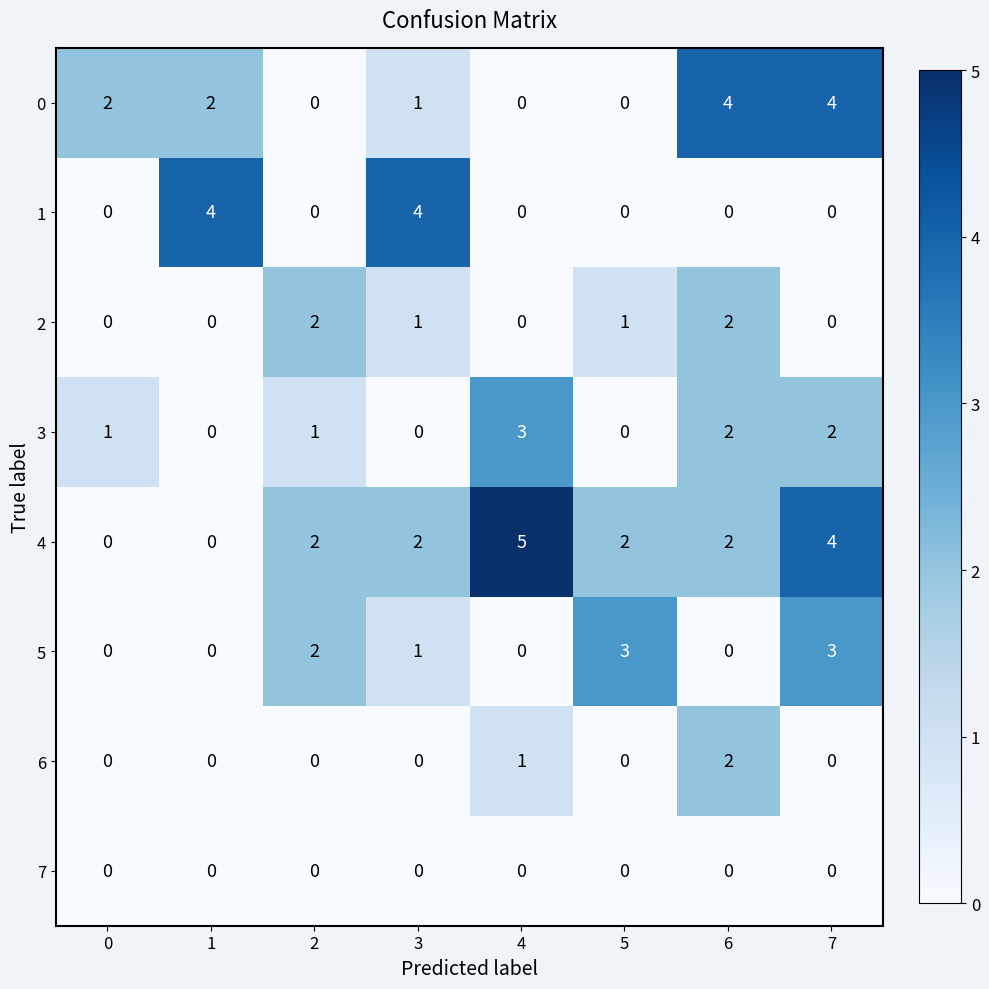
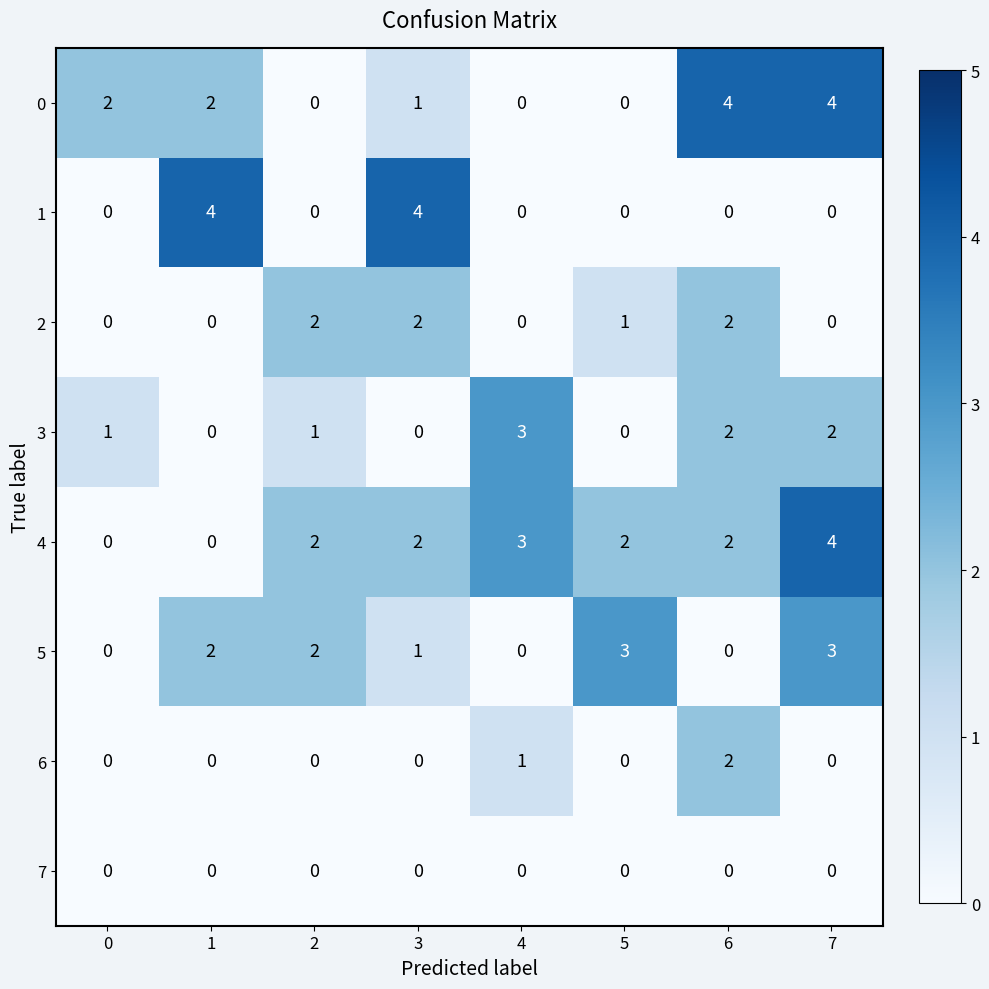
2, 3: 1 -> 2
4, 4: 5 -> 3
5, 1: 0 -> 2
